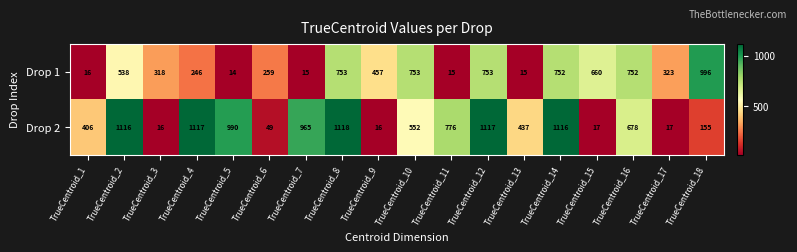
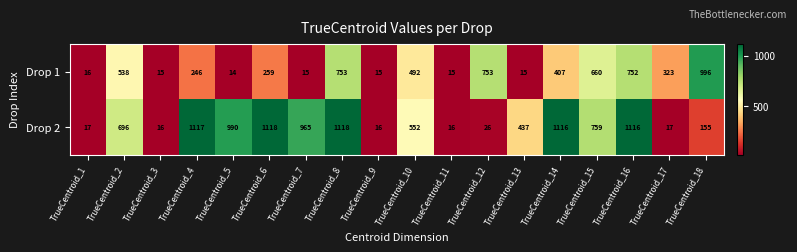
Drop 1, TrueCentroid_3: 318 -> 15
Drop 1, TrueCentroid_9: 457 -> 15
Drop 1, TrueCentroid_10: 753 -> 492
Drop 1, TrueCentroid_14: 752 -> 407
Drop 2, TrueCentroid_1: 406 -> 17
Drop 2, TrueCentroid_2: 1116 -> 696
Drop 2, TrueCentroid_6: 49 -> 1118
Drop 2, TrueCentroid_11: 776 -> 16
Drop 2, TrueCentroid_12: 1117 -> 26
Drop 2, TrueCentroid_15: 17 -> 759
Drop 2, TrueCentroid_16: 678 -> 1116
